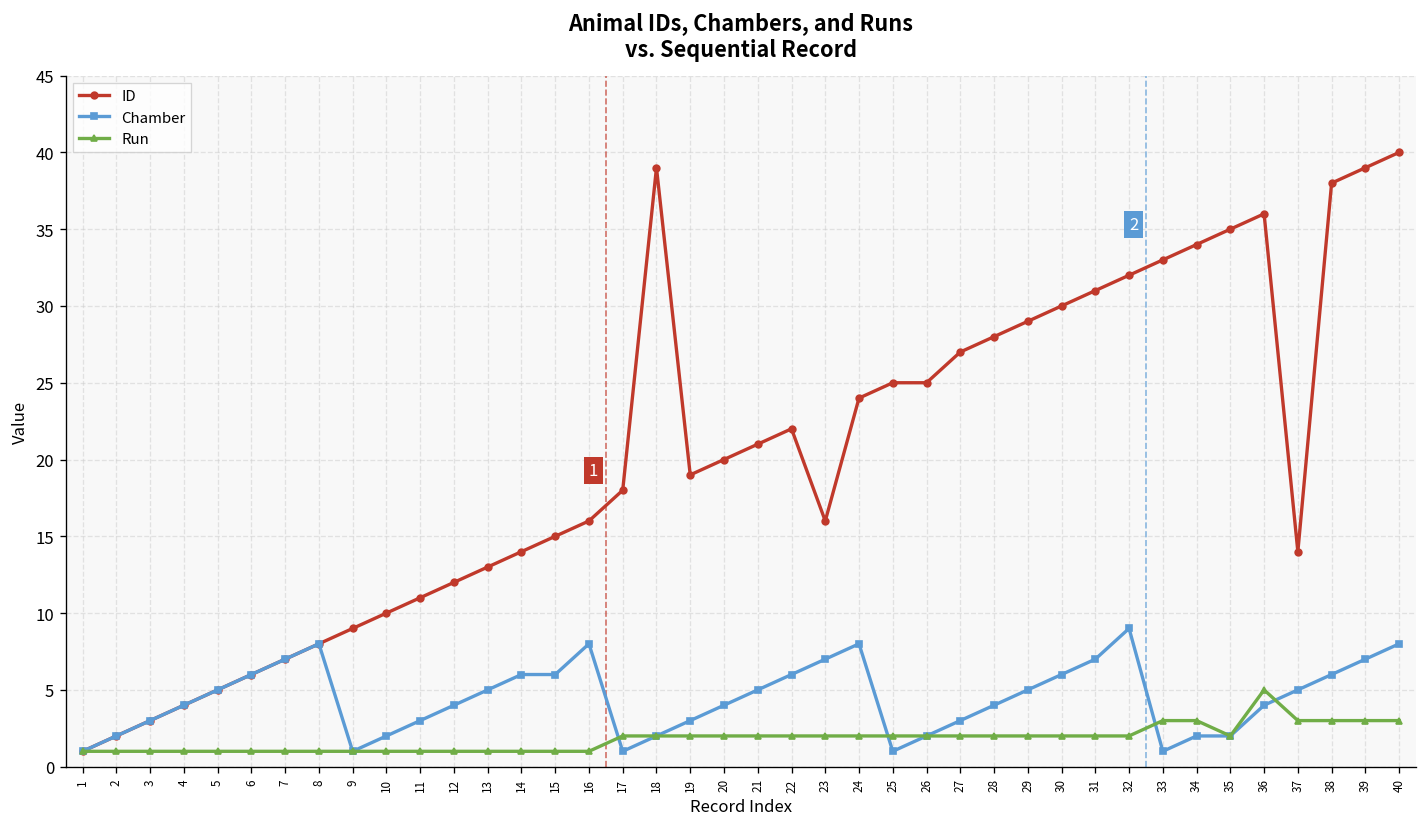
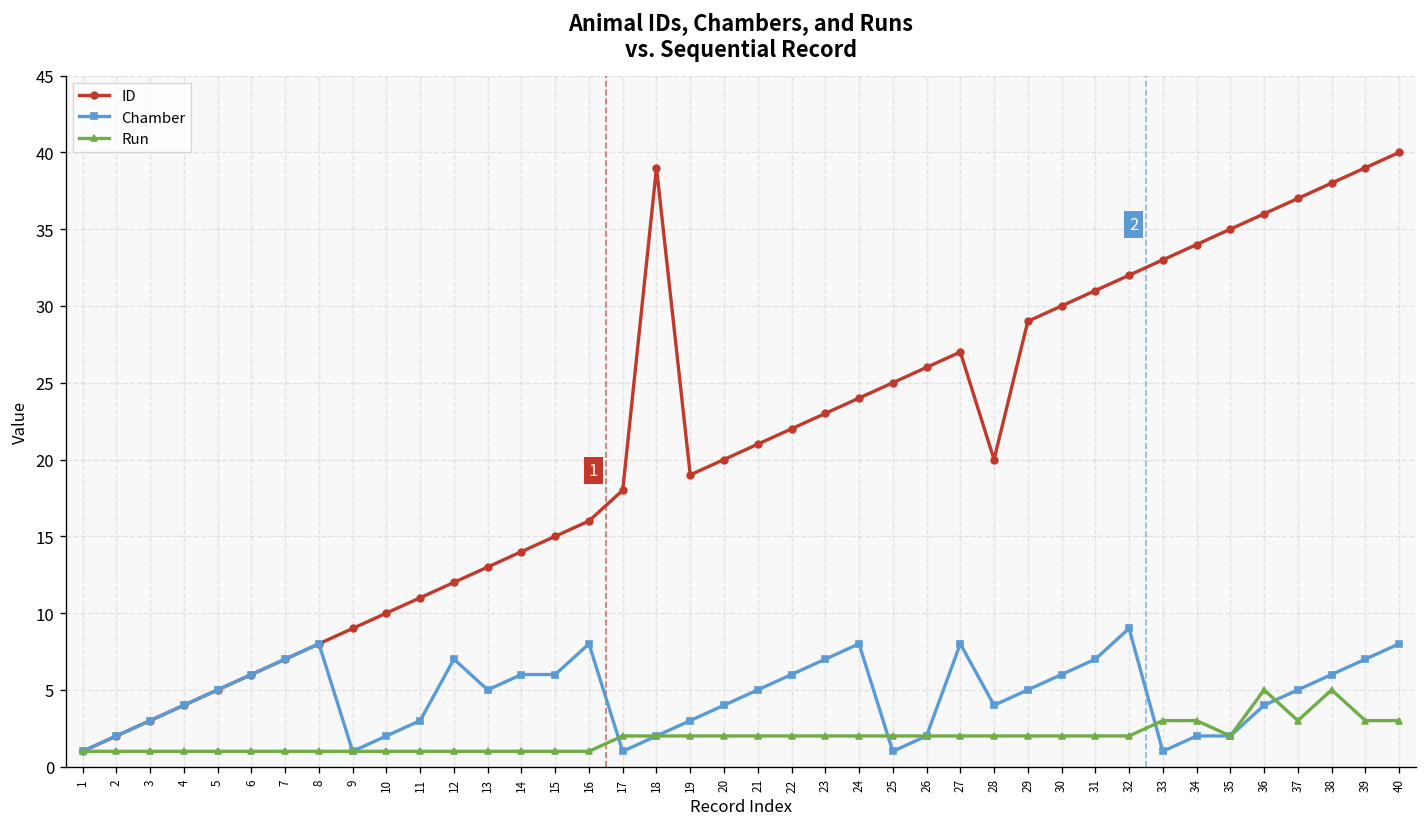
Chamber, 12: 4 -> 7
ID, 23: 16 -> 23
ID, 26: 25 -> 26
Chamber, 27: 3 -> 8
ID, 28: 28 -> 20
ID, 37: 14 -> 37
Run, 38: 3 -> 5
